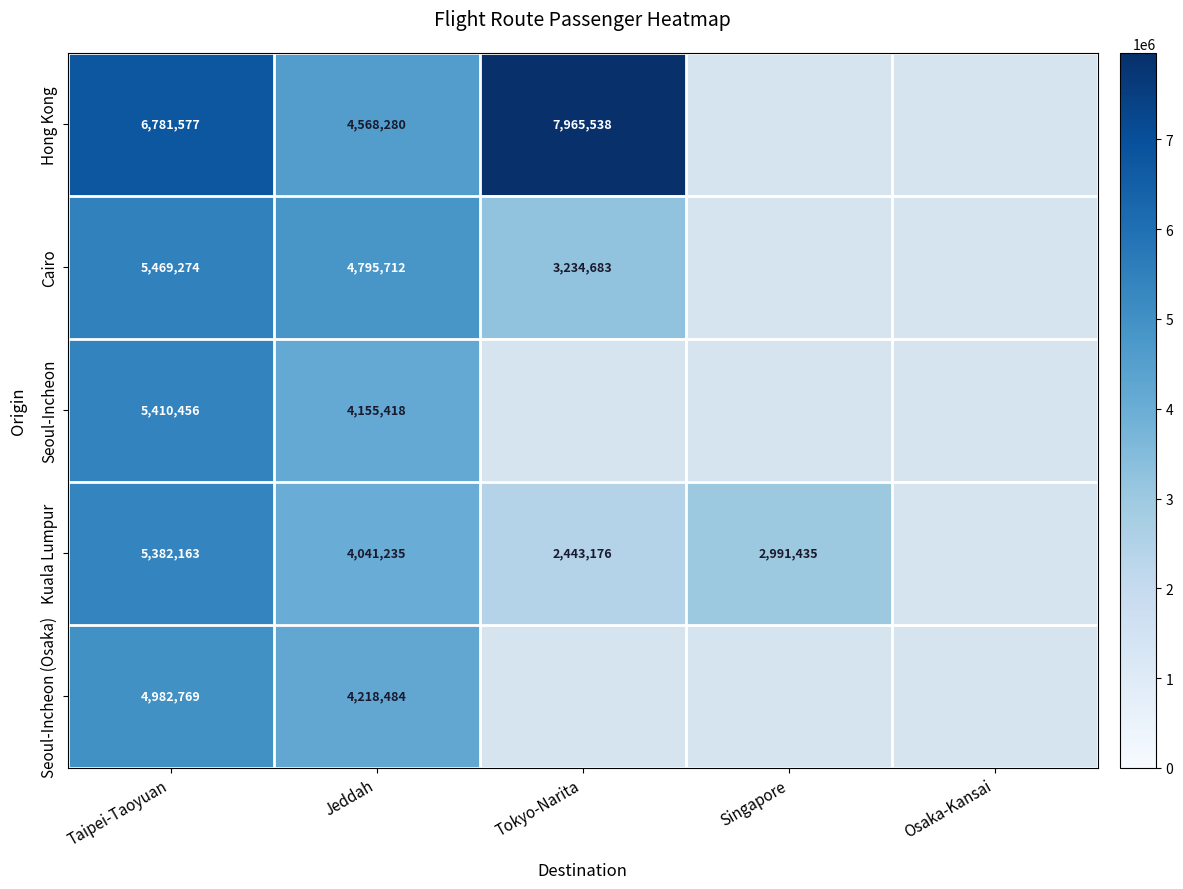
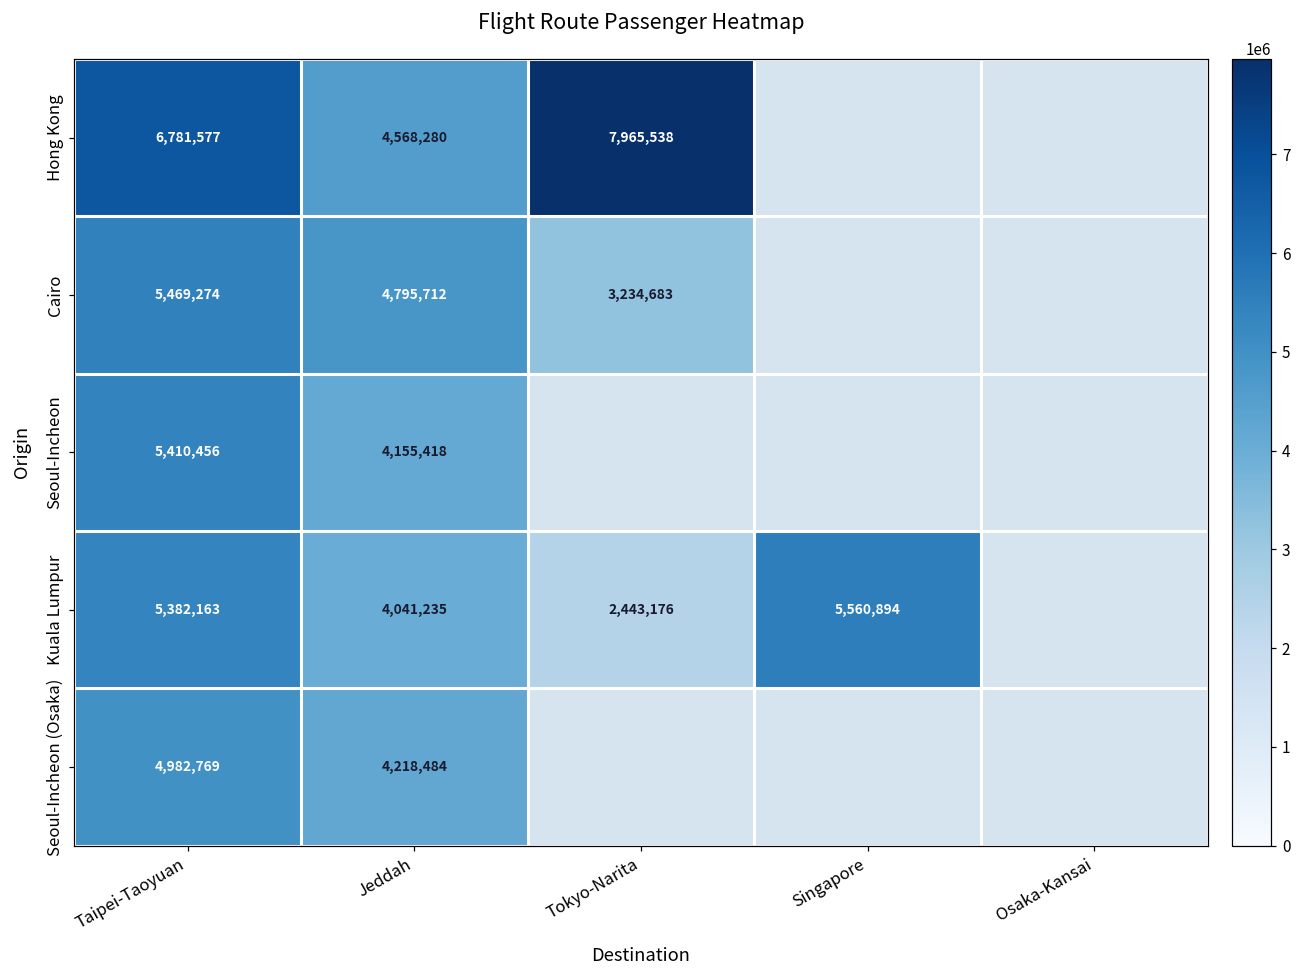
Kuala Lumpur, Singapore: 2,991,435 -> 5,560,894
